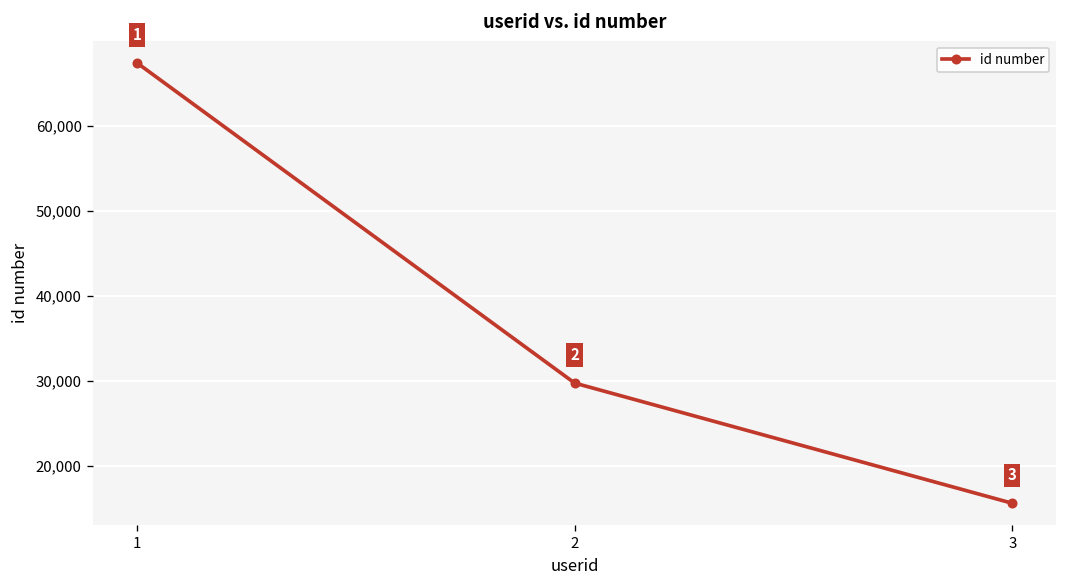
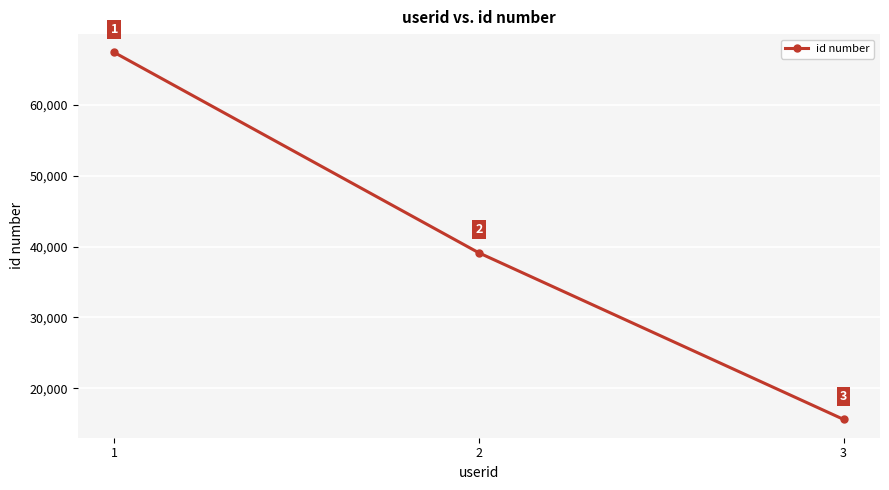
2: 30,000 -> 39,000
